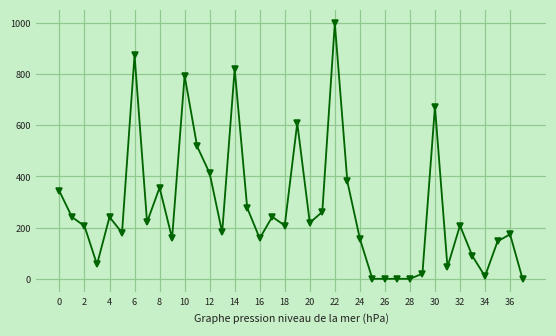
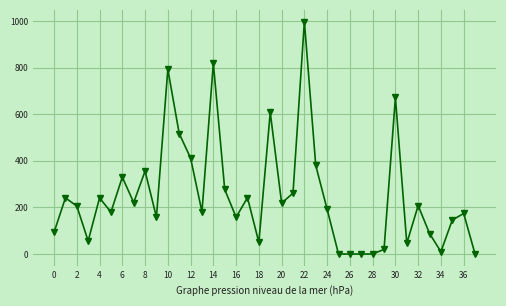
0: 340 -> 90
6: 870 -> 330
18: 210 -> 50
24: 160 -> 190
